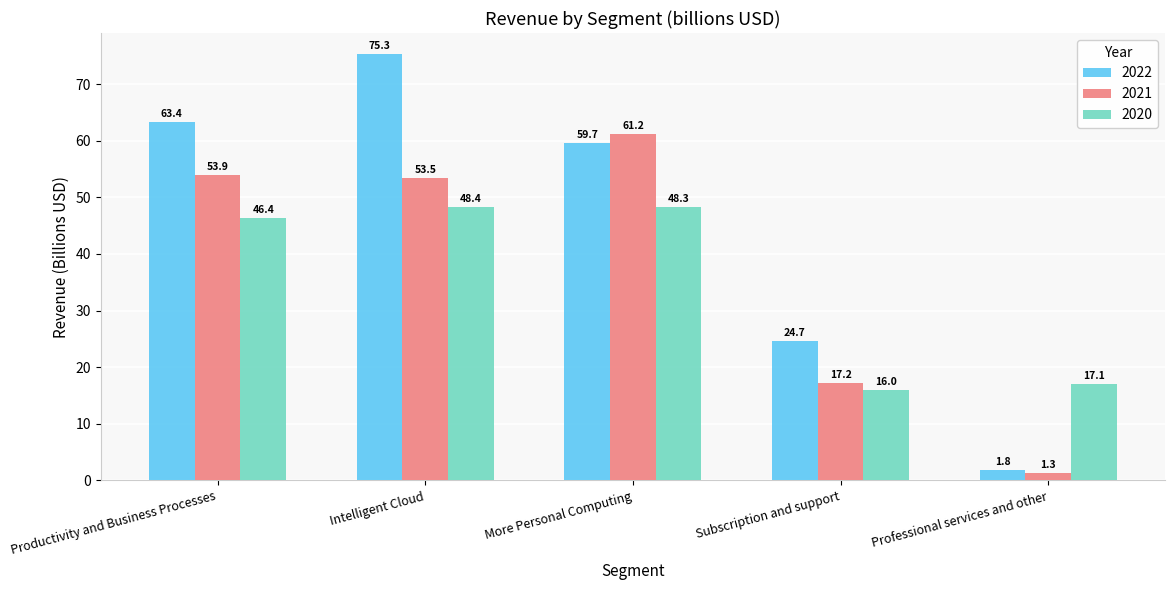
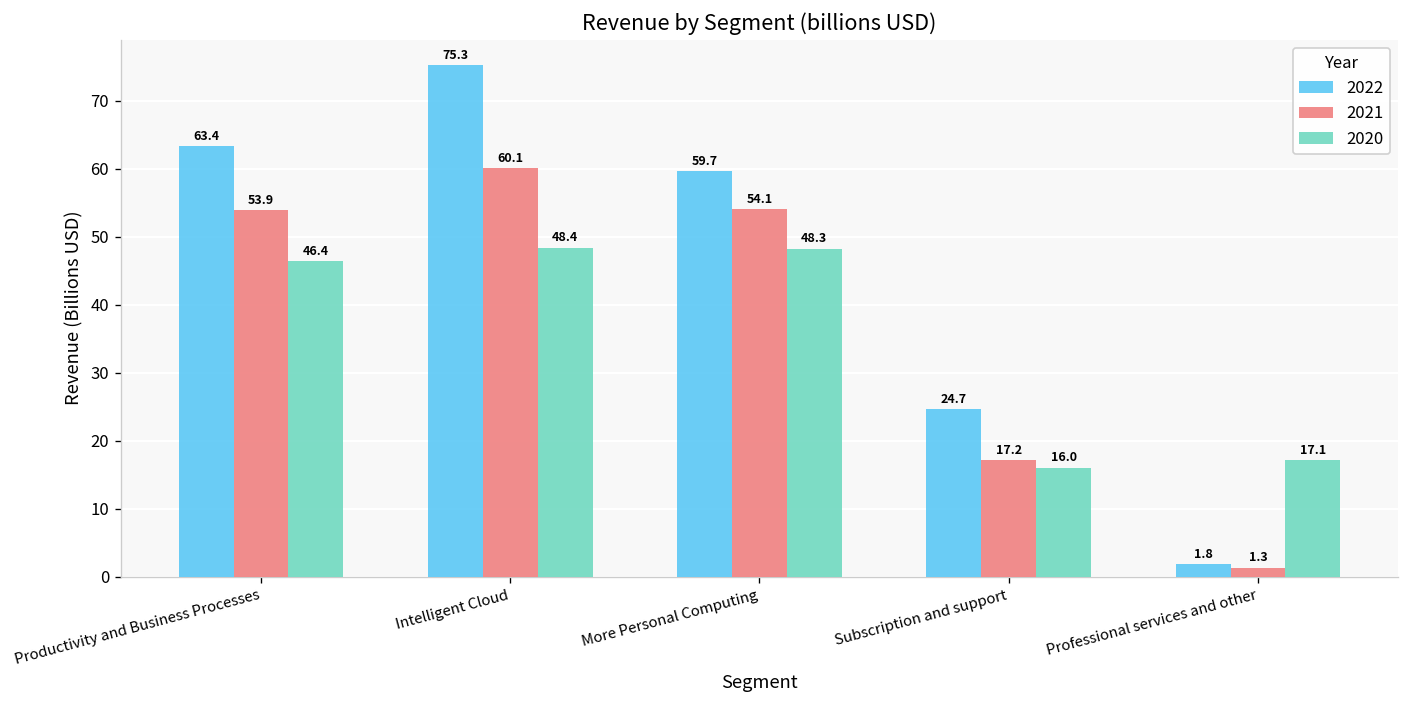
2021, Intelligent Cloud: 53.5 -> 60.1
2021, More Personal Computing: 61.2 -> 54.1
